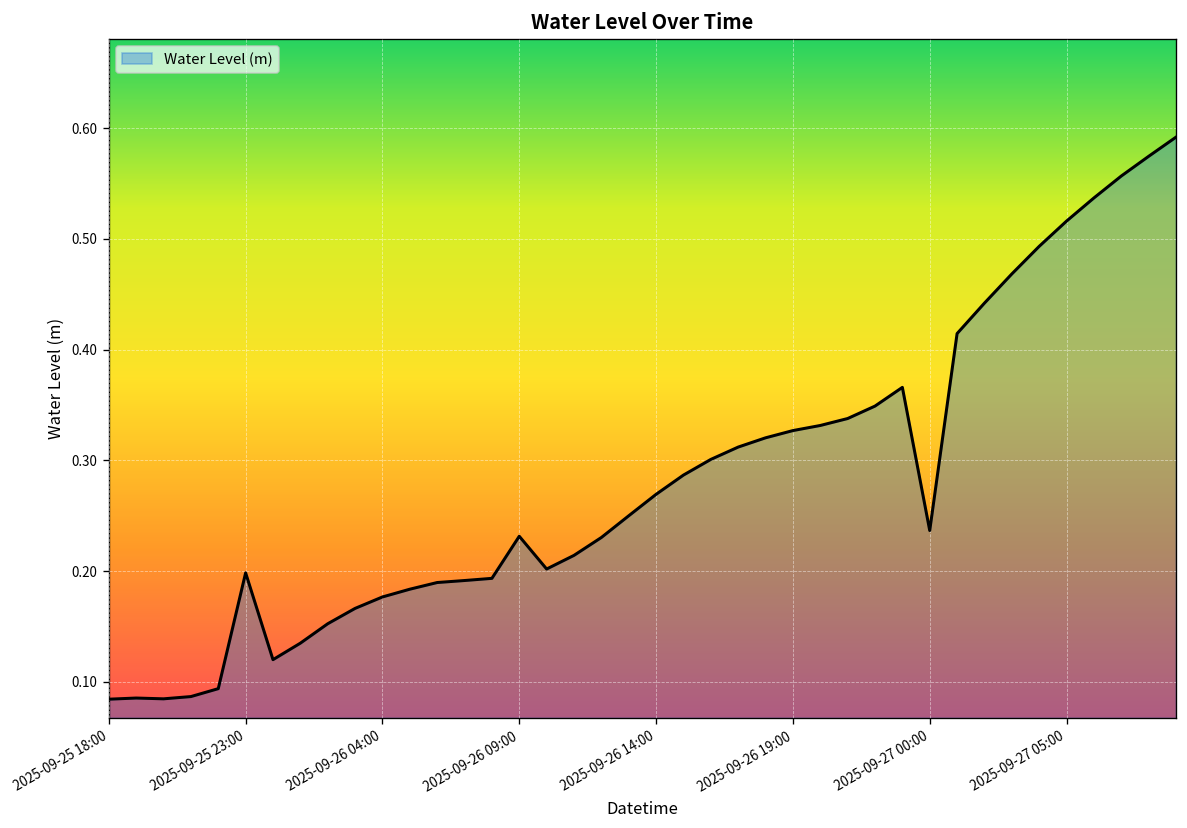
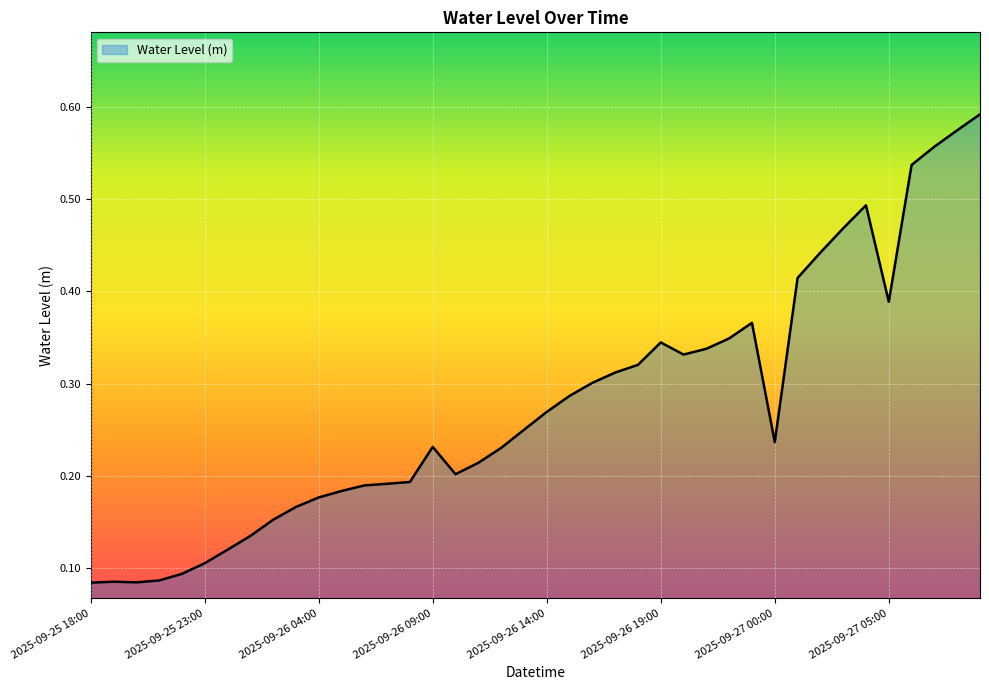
2025-09-25 23:00: 0.20 -> 0.11
2025-09-26 19:00: 0.33 -> 0.34
2025-09-27 05:00: 0.52 -> 0.39
